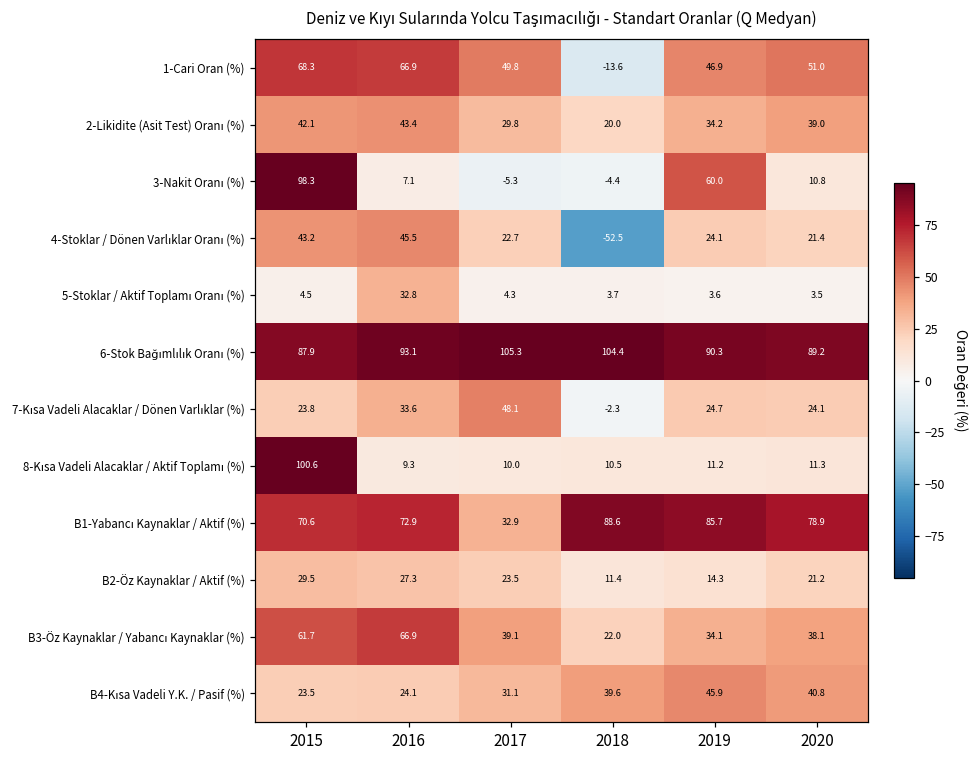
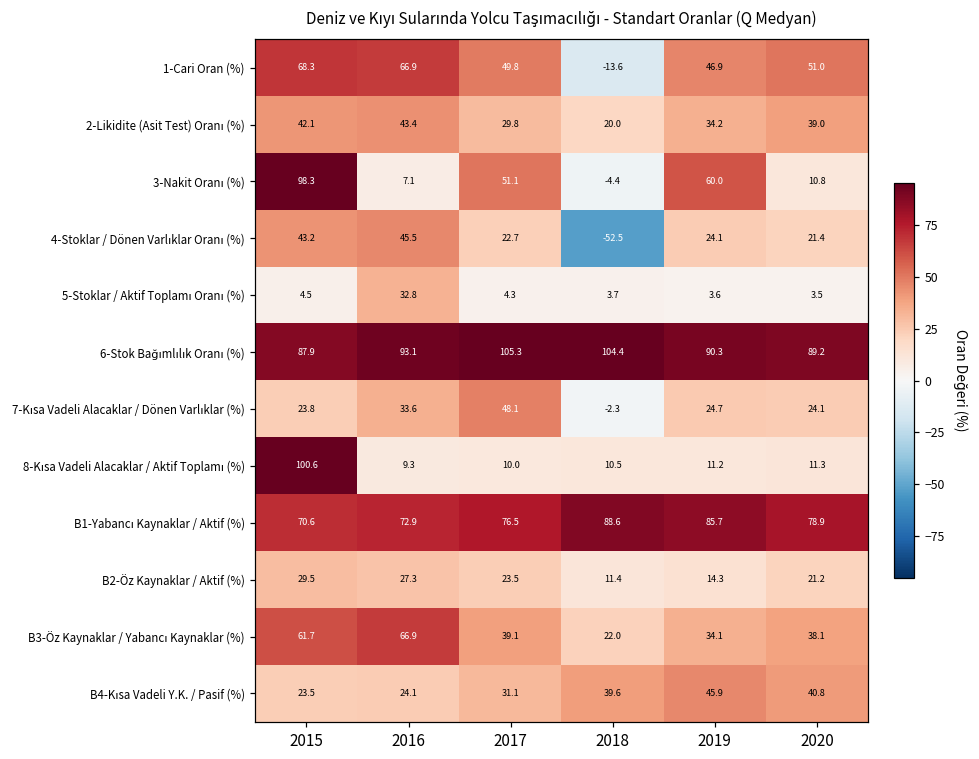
3-Nakit Oranı (%), 2017: -5.3 -> 51.1
B1-Yabancı Kaynaklar / Aktif (%), 2017: 32.9 -> 76.5
